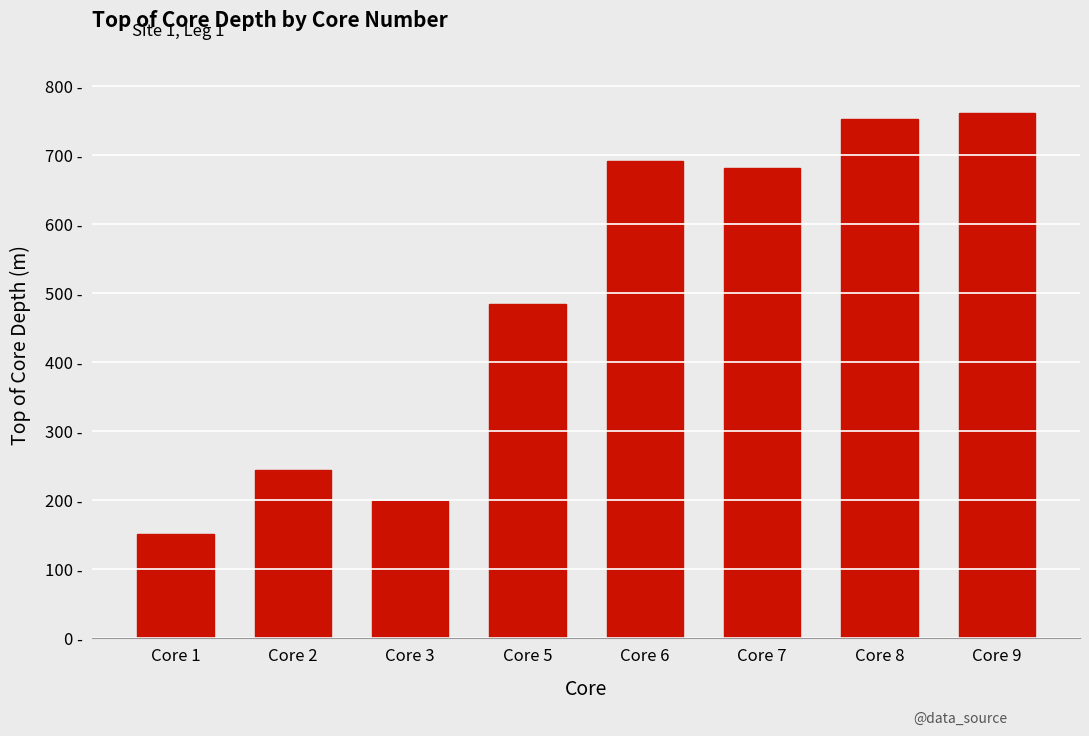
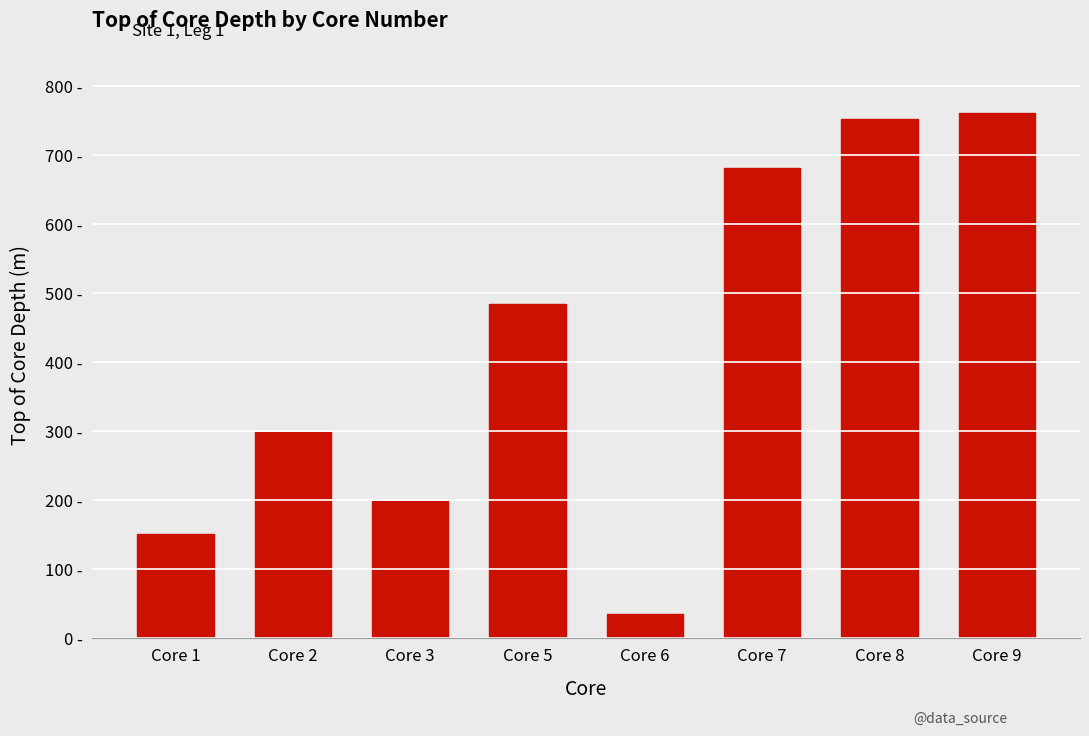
Core 2: 240 - -> 300 -
Core 6: 690 - -> 40 -
